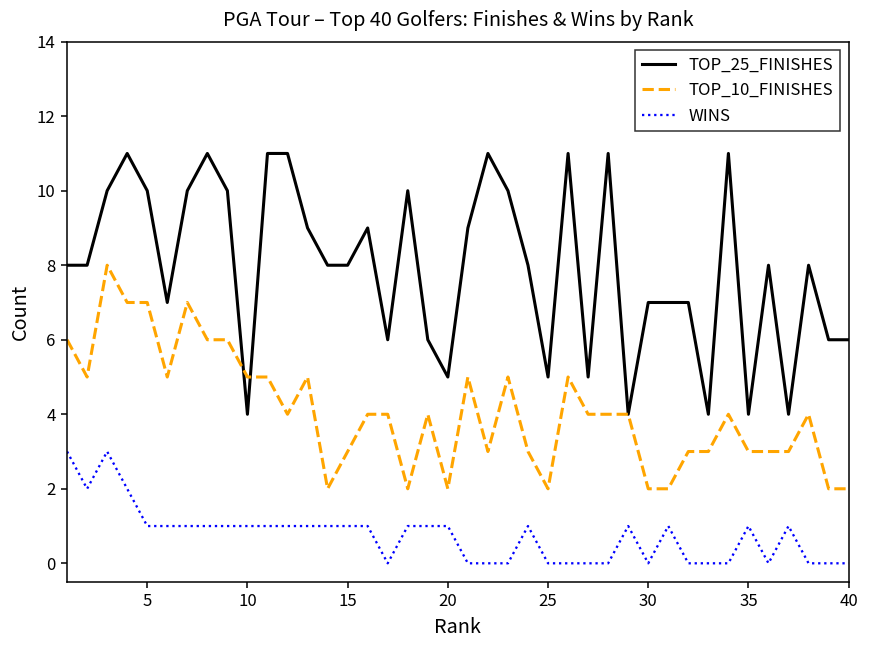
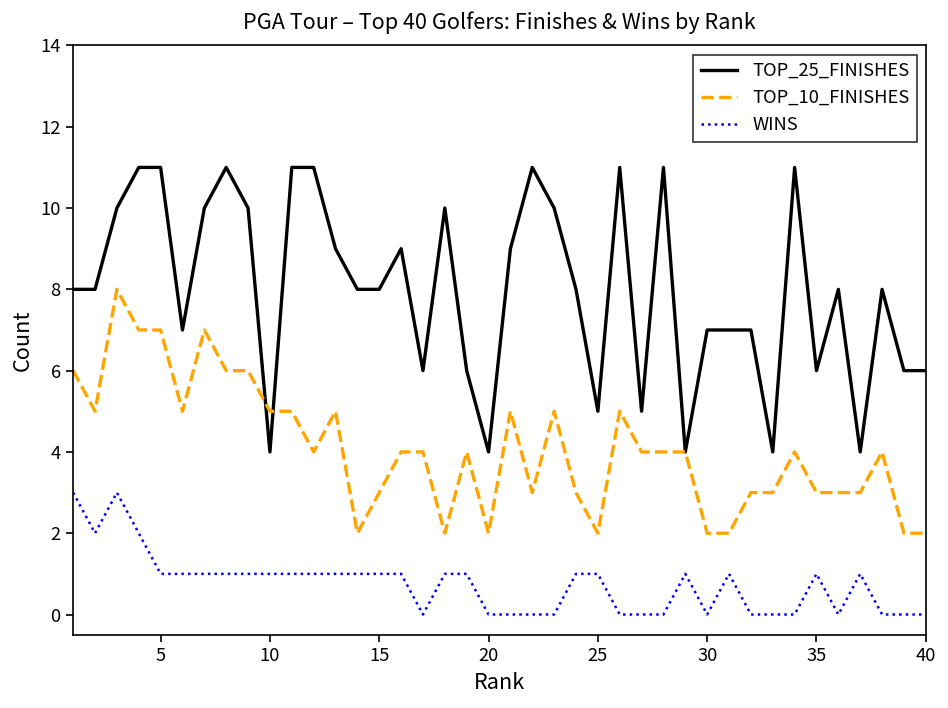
TOP_25_FINISHES, 5: 10 -> 11
TOP_25_FINISHES, 20: 5 -> 4
WINS, 20: 1 -> 0
WINS, 25: 0 -> 1
TOP_25_FINISHES, 35: 4 -> 6
